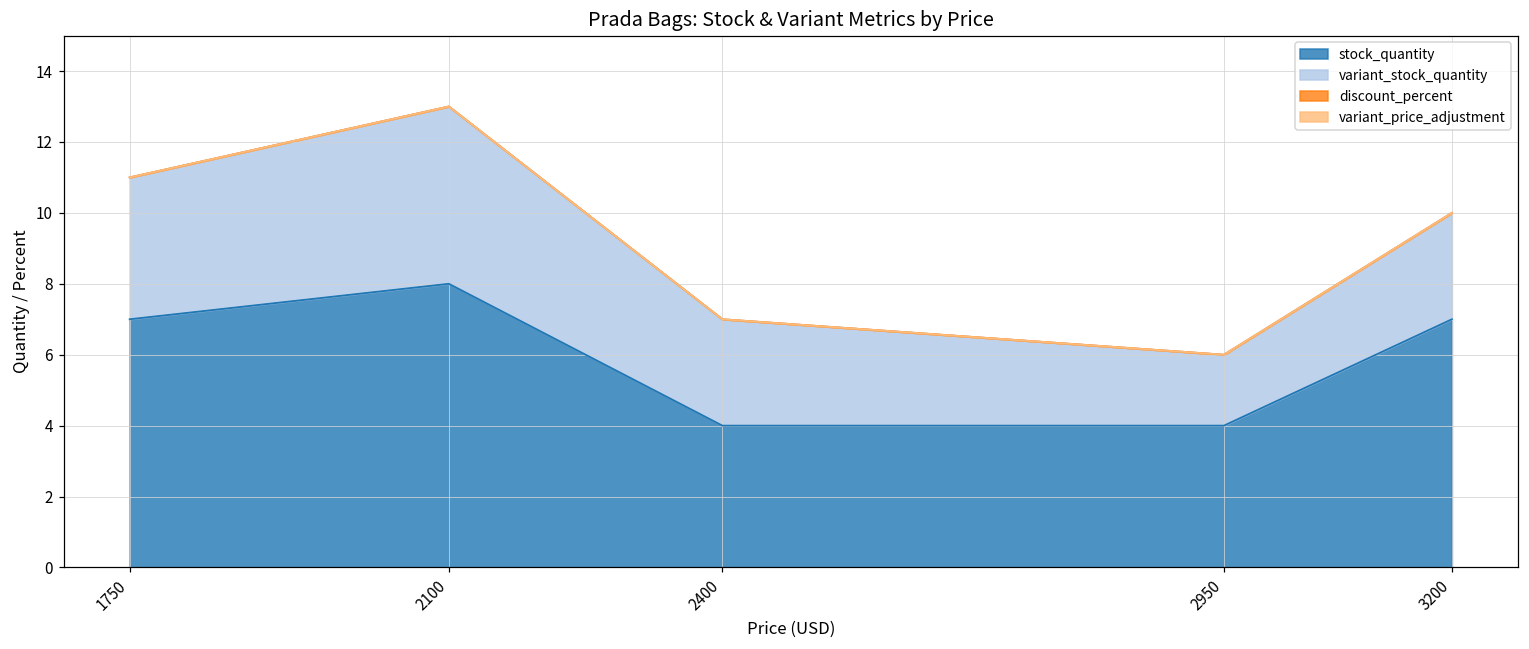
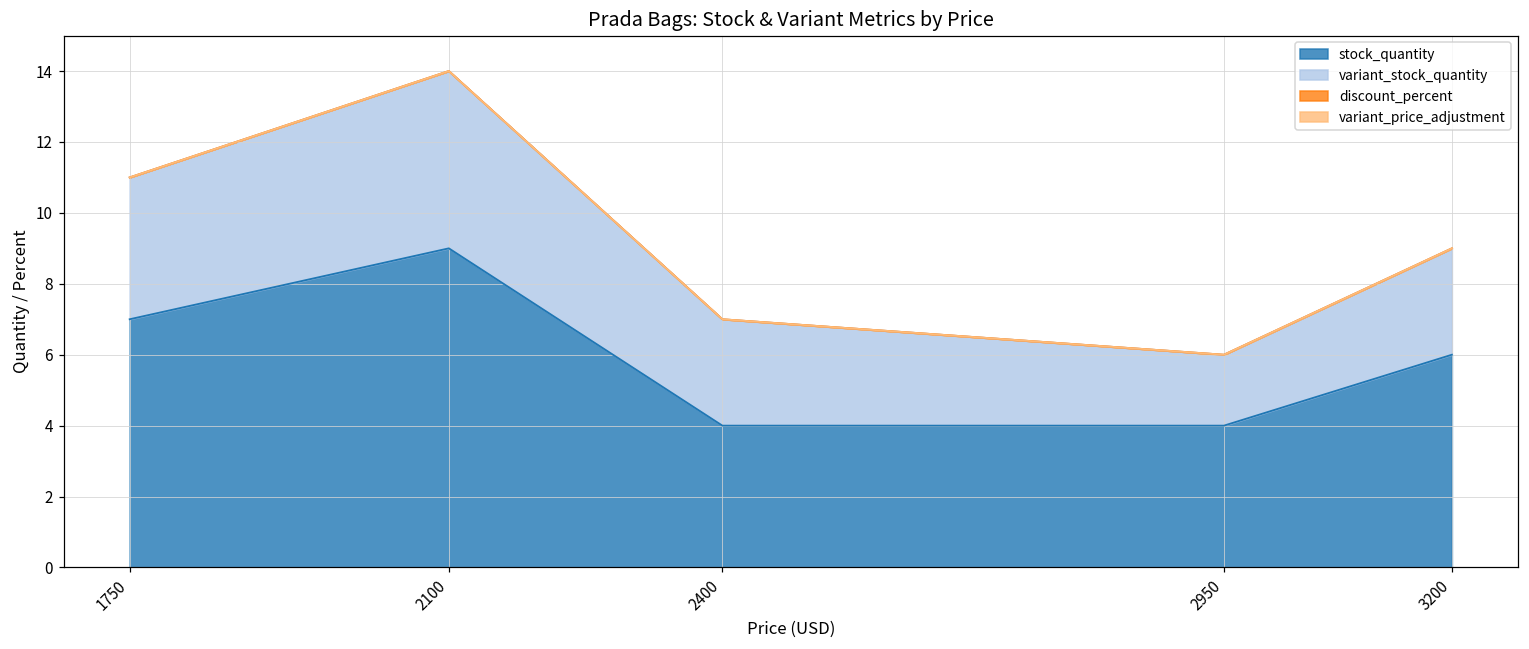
stock_quantity, 2100: 8 -> 9
stock_quantity, 3200: 7 -> 6
